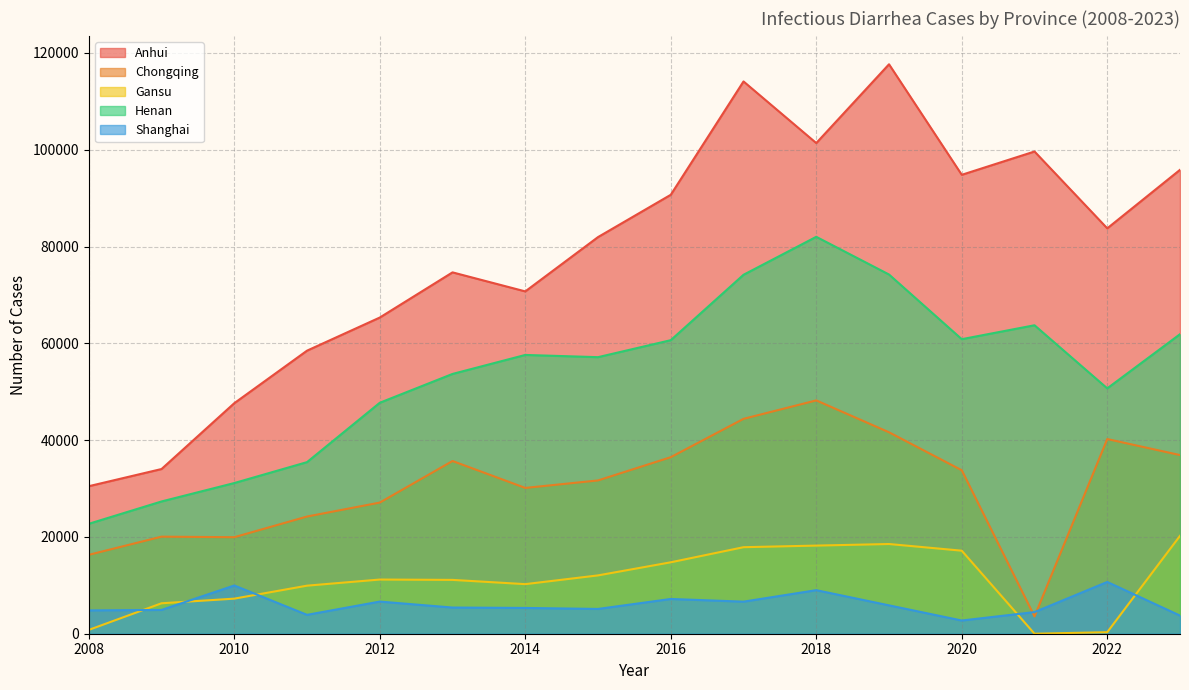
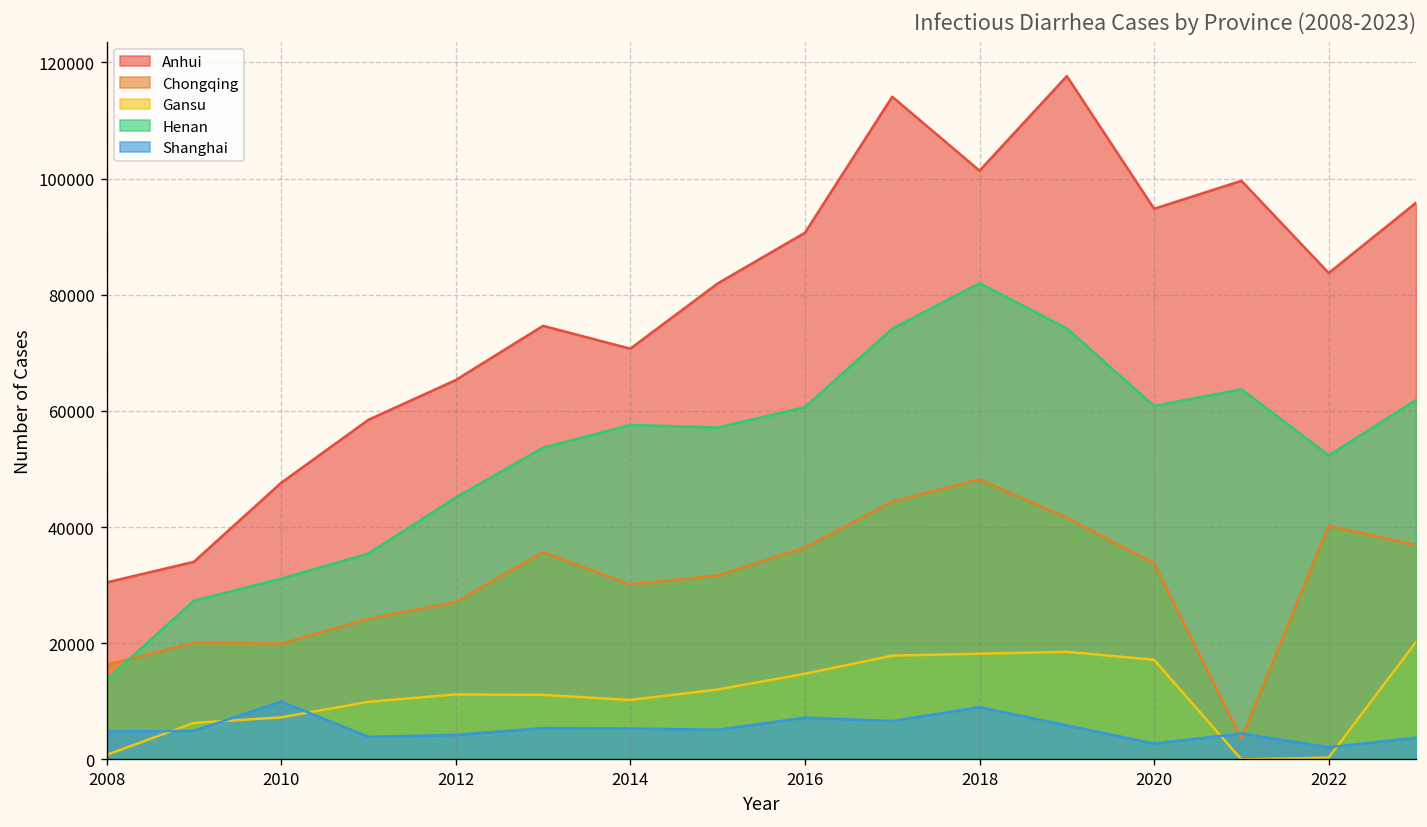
Henan, 2008: 23000 -> 14000
Henan, 2012: 48000 -> 45000
Shanghai, 2012: 7000 -> 4000
Henan, 2022: 51000 -> 52000
Shanghai, 2022: 11000 -> 2000
